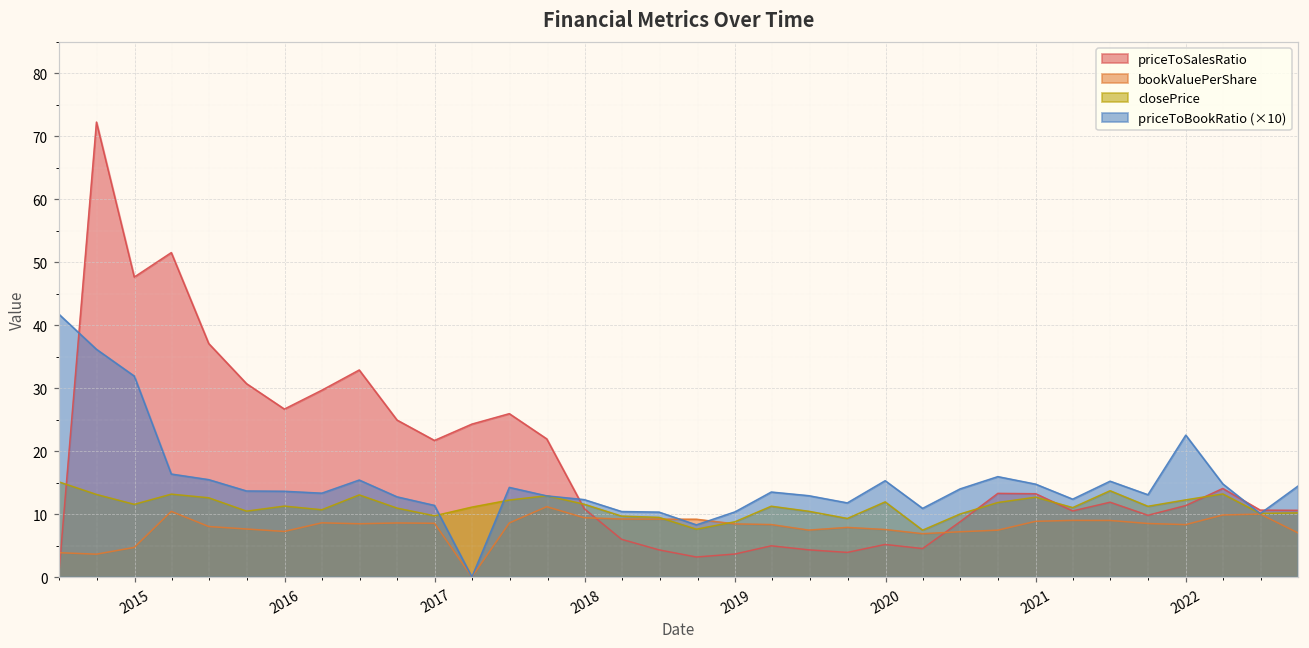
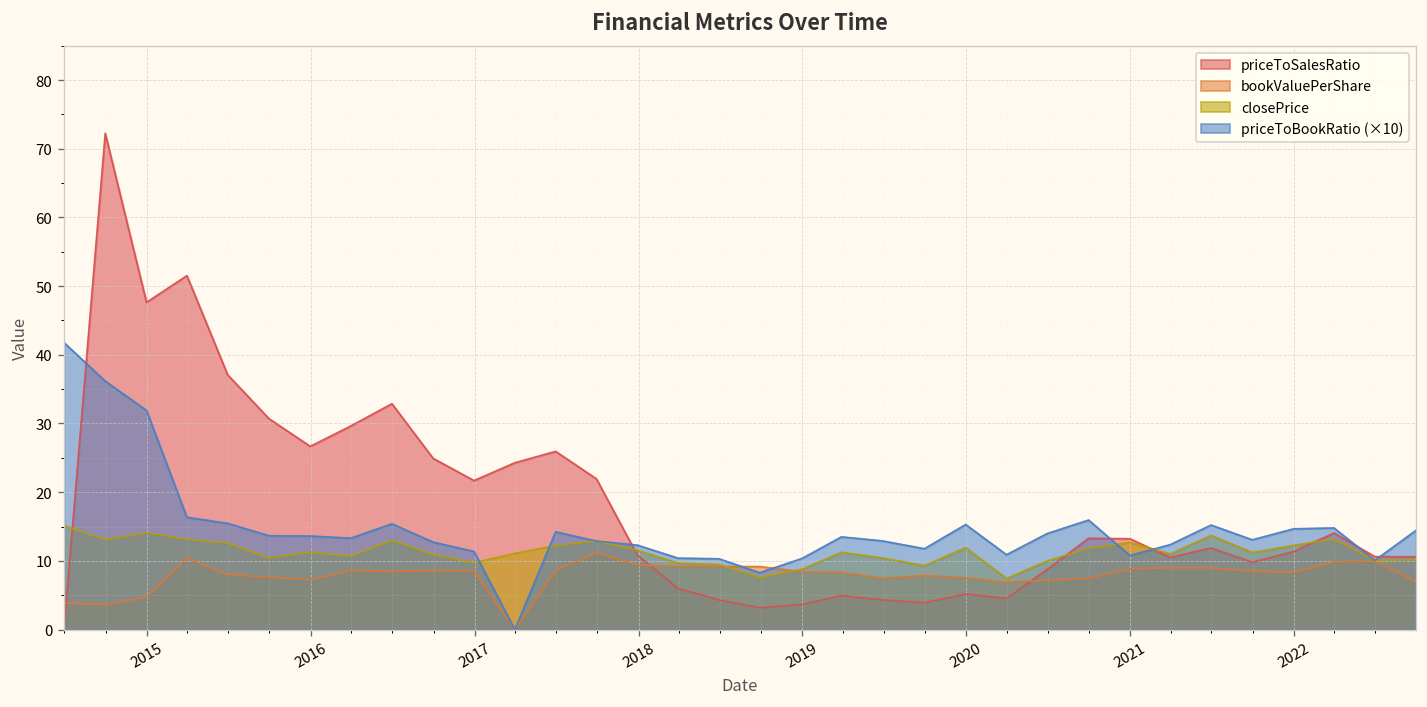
closePrice, 2015: 12 -> 14
priceToBookRatio (×10), 2021: 15 -> 11
priceToBookRatio (×10), 2022: 23 -> 15
